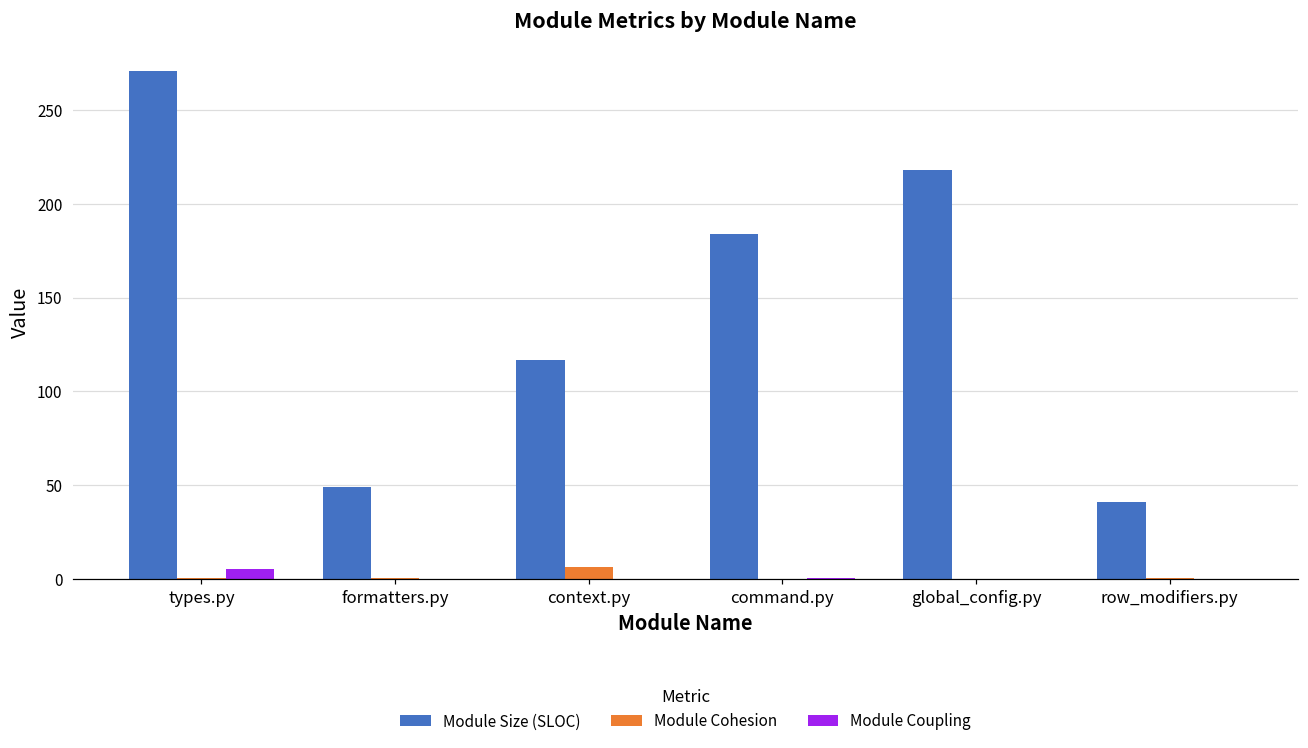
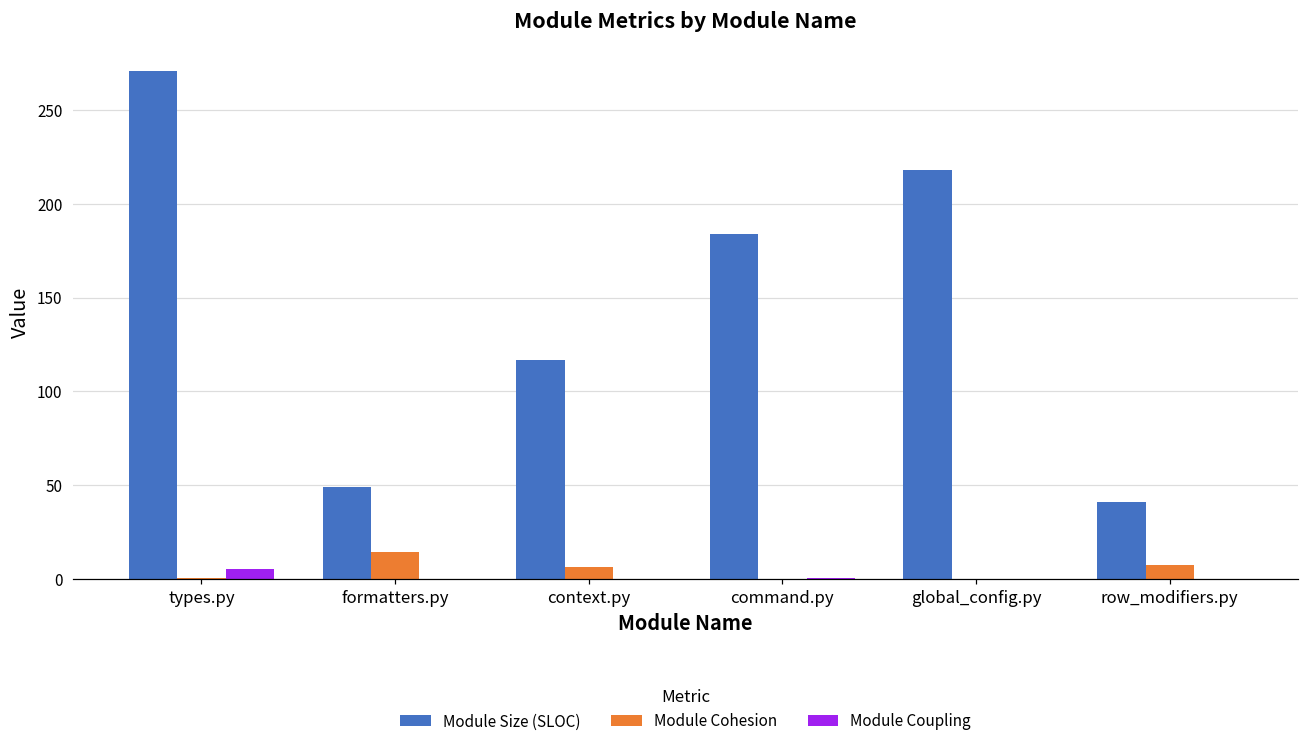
Module Cohesion, formatters.py: 0 -> 14
Module Cohesion, row_modifiers.py: 1 -> 7
